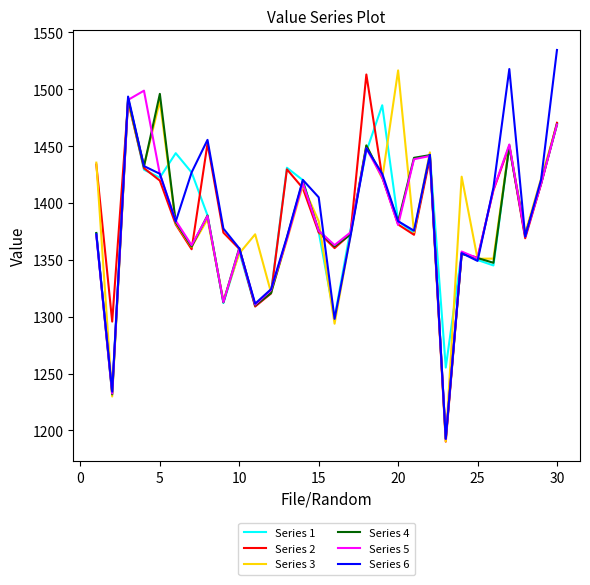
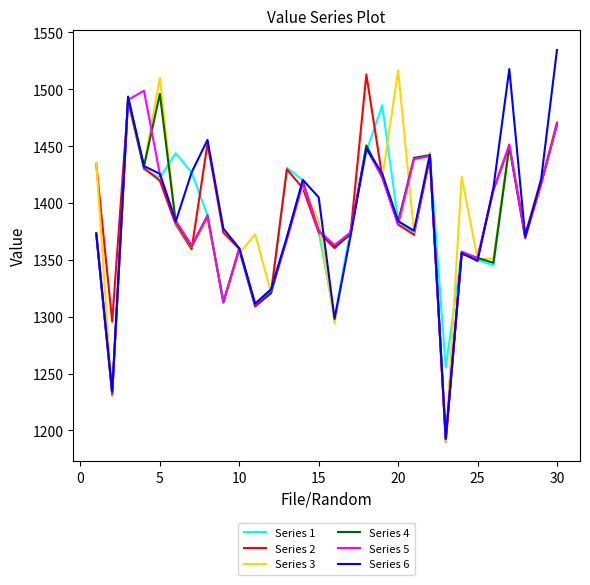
Series 3, 5: 1490 -> 1510
